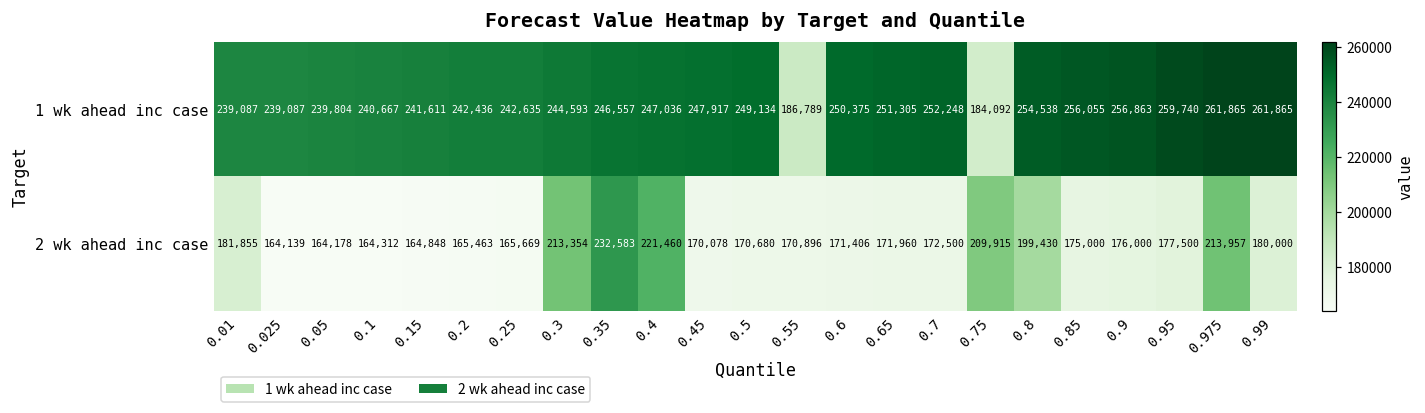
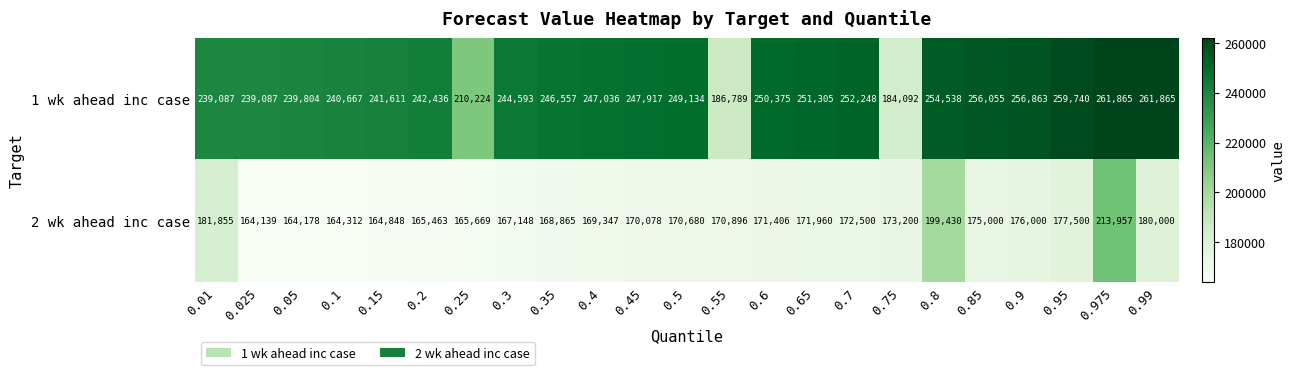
1 wk ahead inc case, 0.25: 242,635 -> 210,224
2 wk ahead inc case, 0.3: 213,354 -> 167,148
2 wk ahead inc case, 0.35: 232,583 -> 168,865
2 wk ahead inc case, 0.4: 221,460 -> 169,347
2 wk ahead inc case, 0.75: 209,915 -> 173,200
